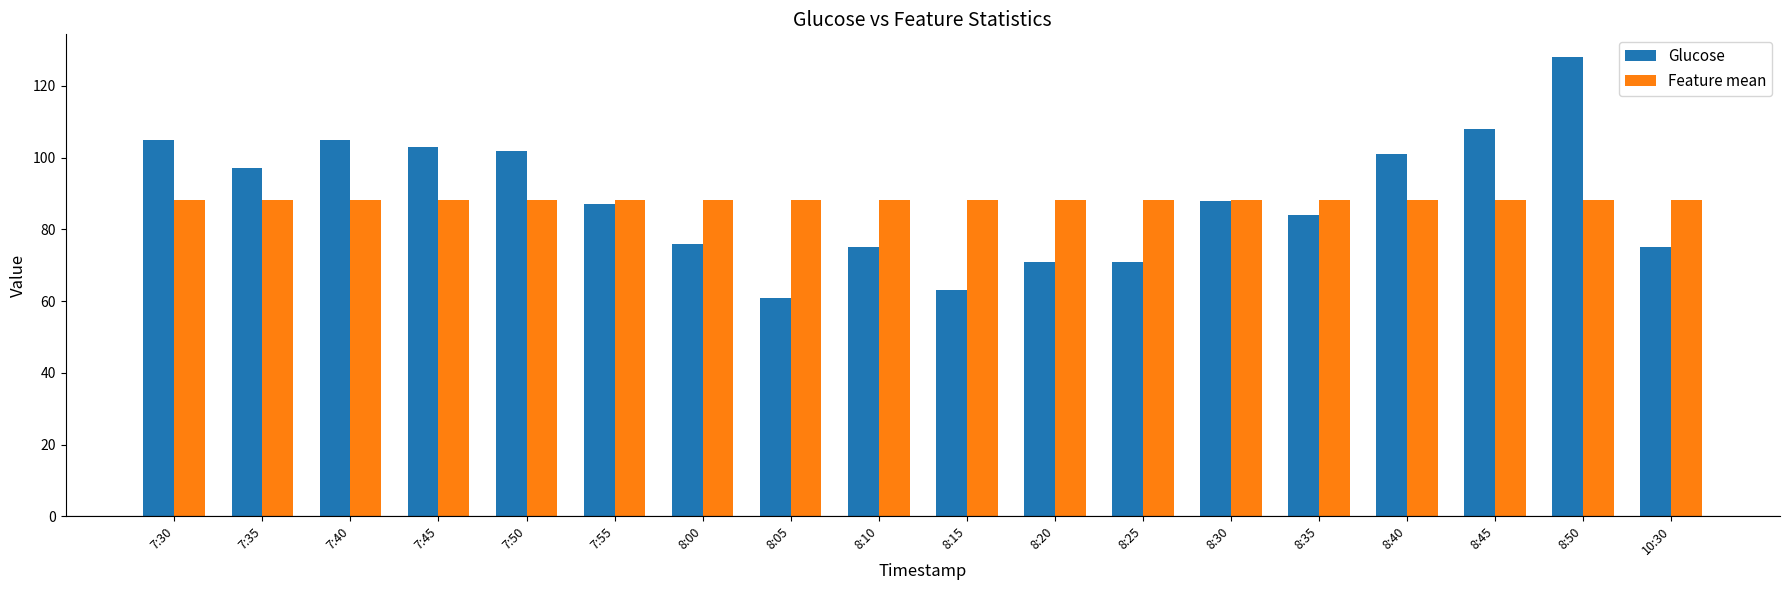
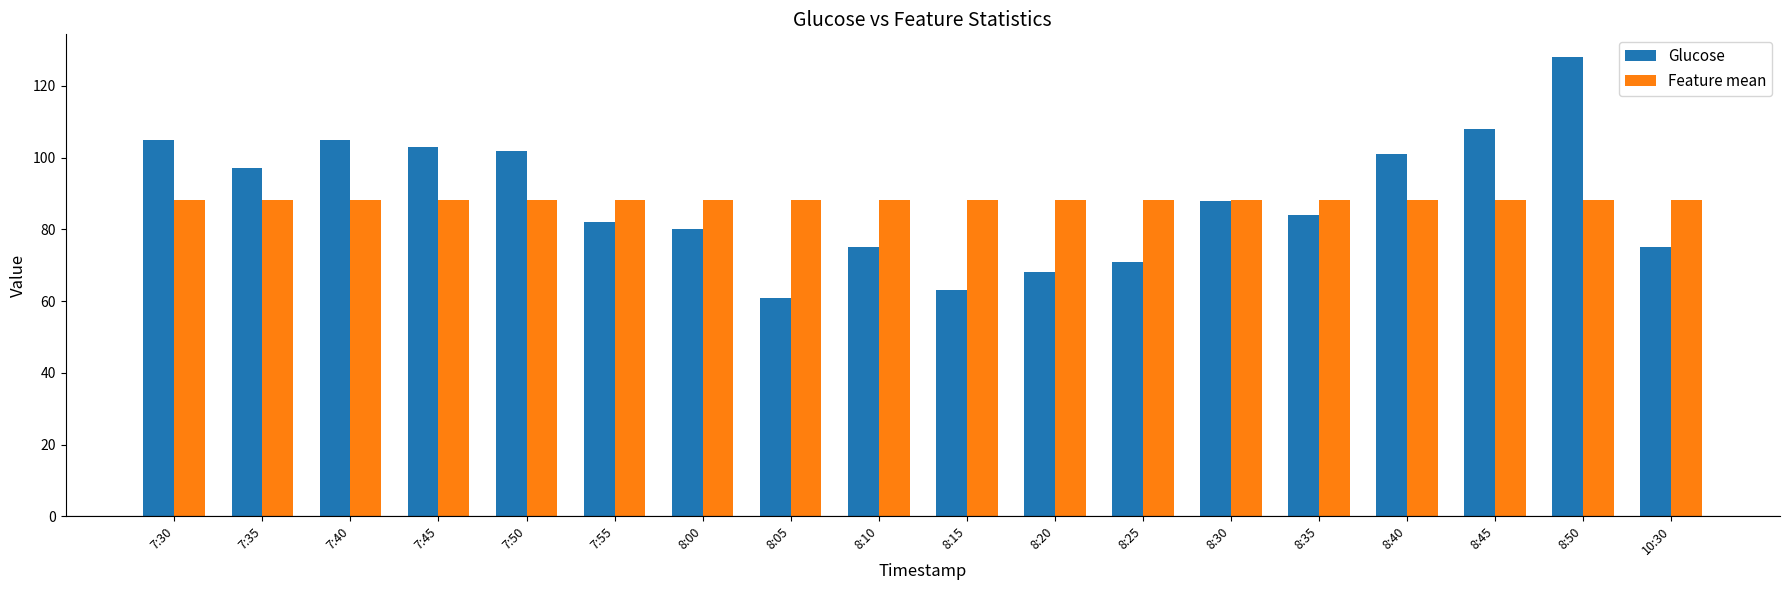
Glucose, 7:55: 87 -> 82
Glucose, 8:00: 76 -> 80
Glucose, 8:20: 71 -> 68
